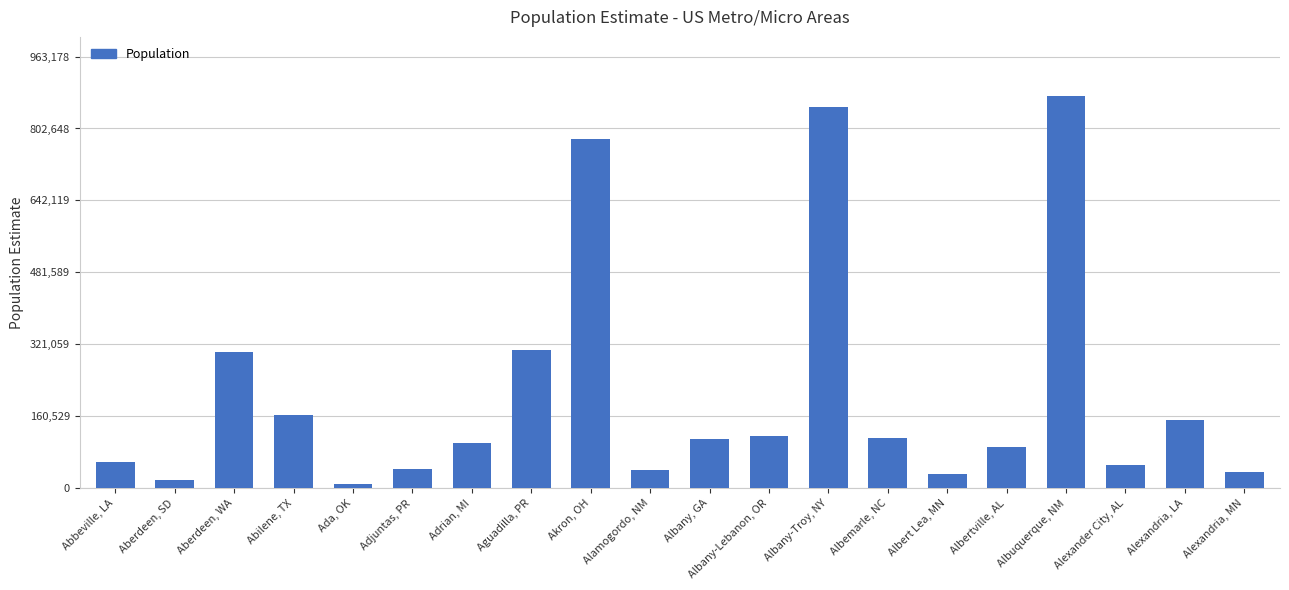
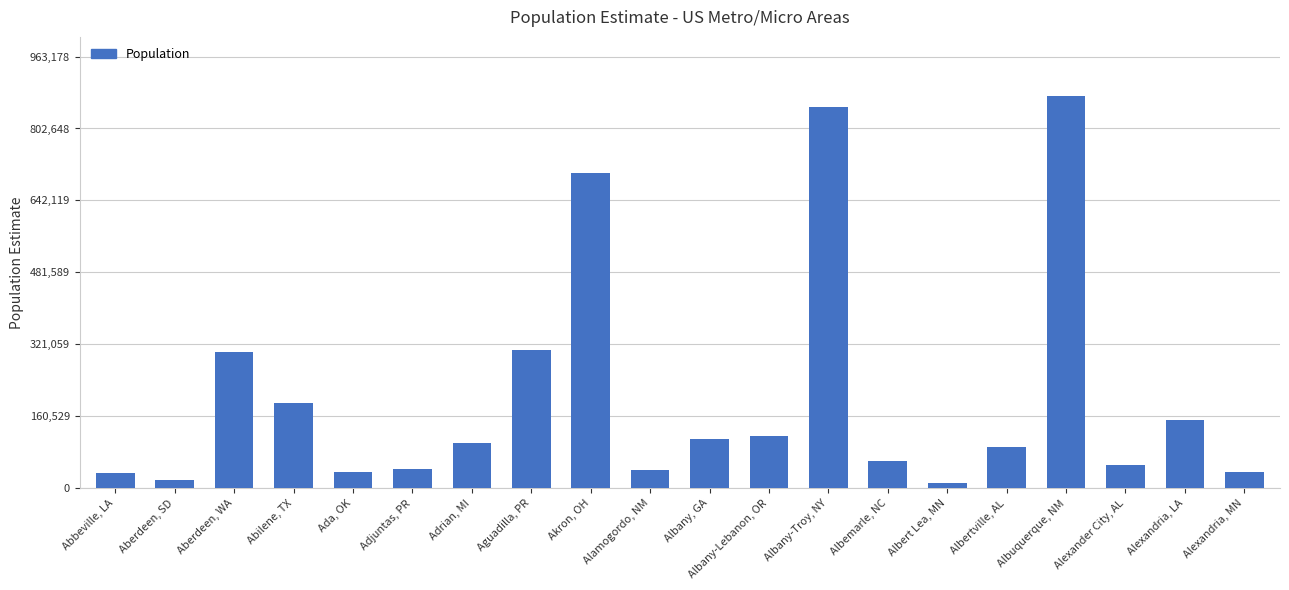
Abbeville, LA: 60,000 -> 30,000
Abilene, TX: 160,000 -> 190,000
Ada, OK: 10,000 -> 40,000
Akron, OH: 780,000 -> 700,000
Albemarle, NC: 110,000 -> 60,000
Albert Lea, MN: 30,000 -> 10,000
